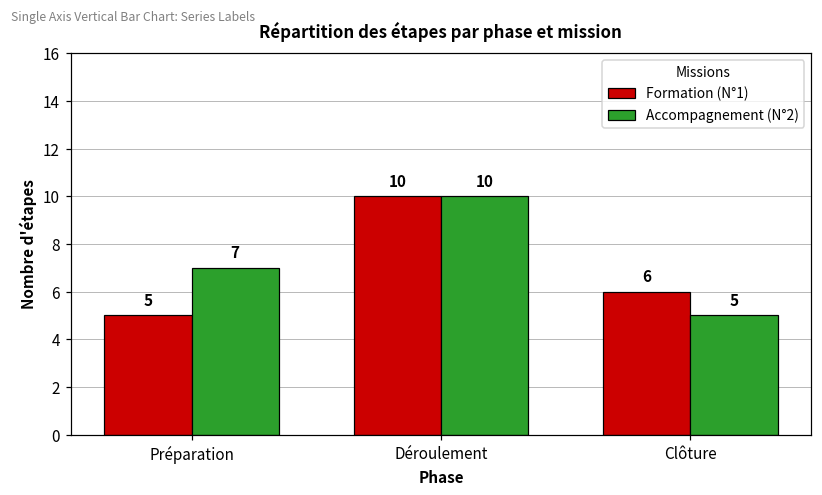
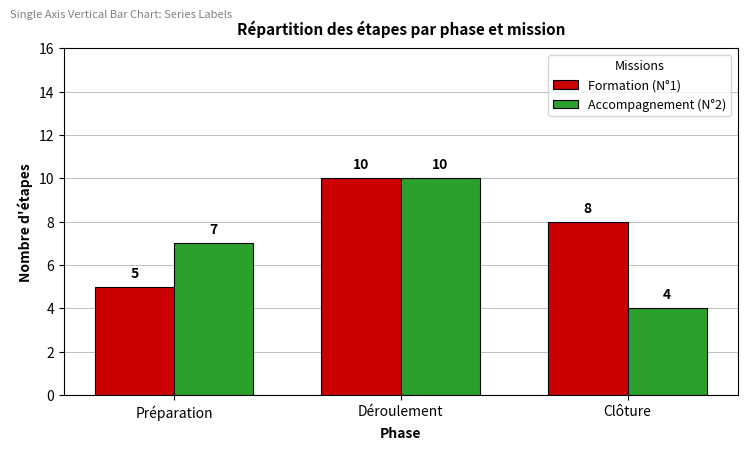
Formation (N°1), Clôture: 6 -> 8
Accompagnement (N°2), Clôture: 5 -> 4
